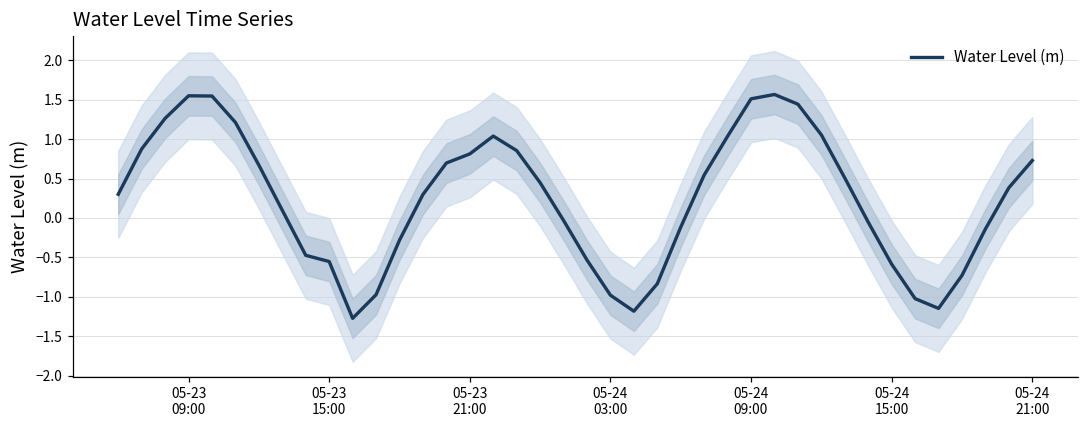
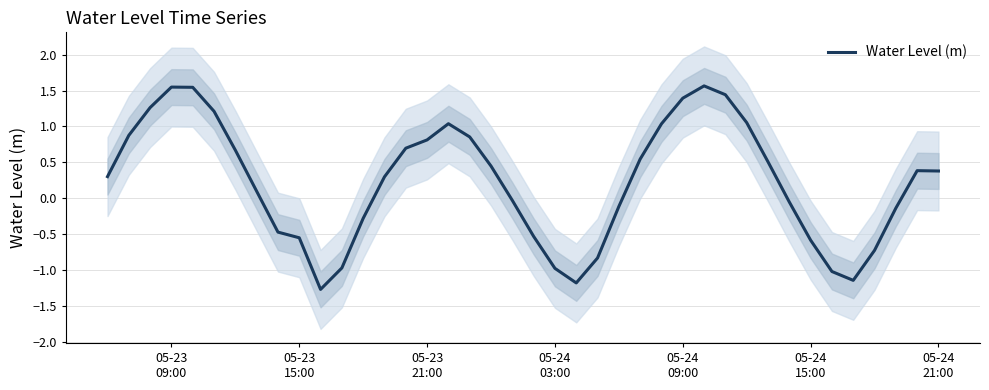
Water Level (m), 05-24 09:00: 1.5 -> 1.4
Water Level (m), 05-24 21:00: 0.7 -> 0.4
